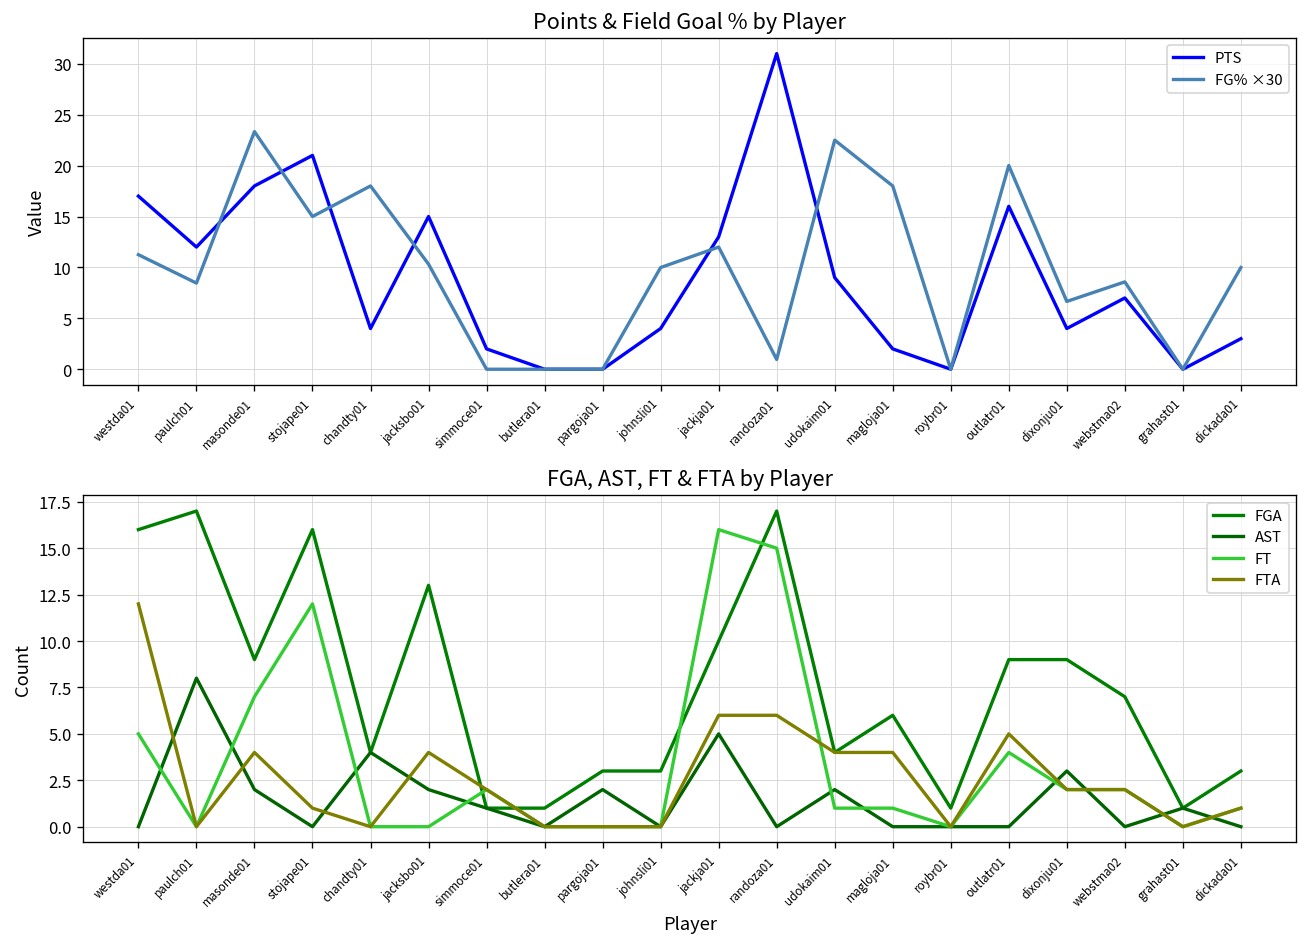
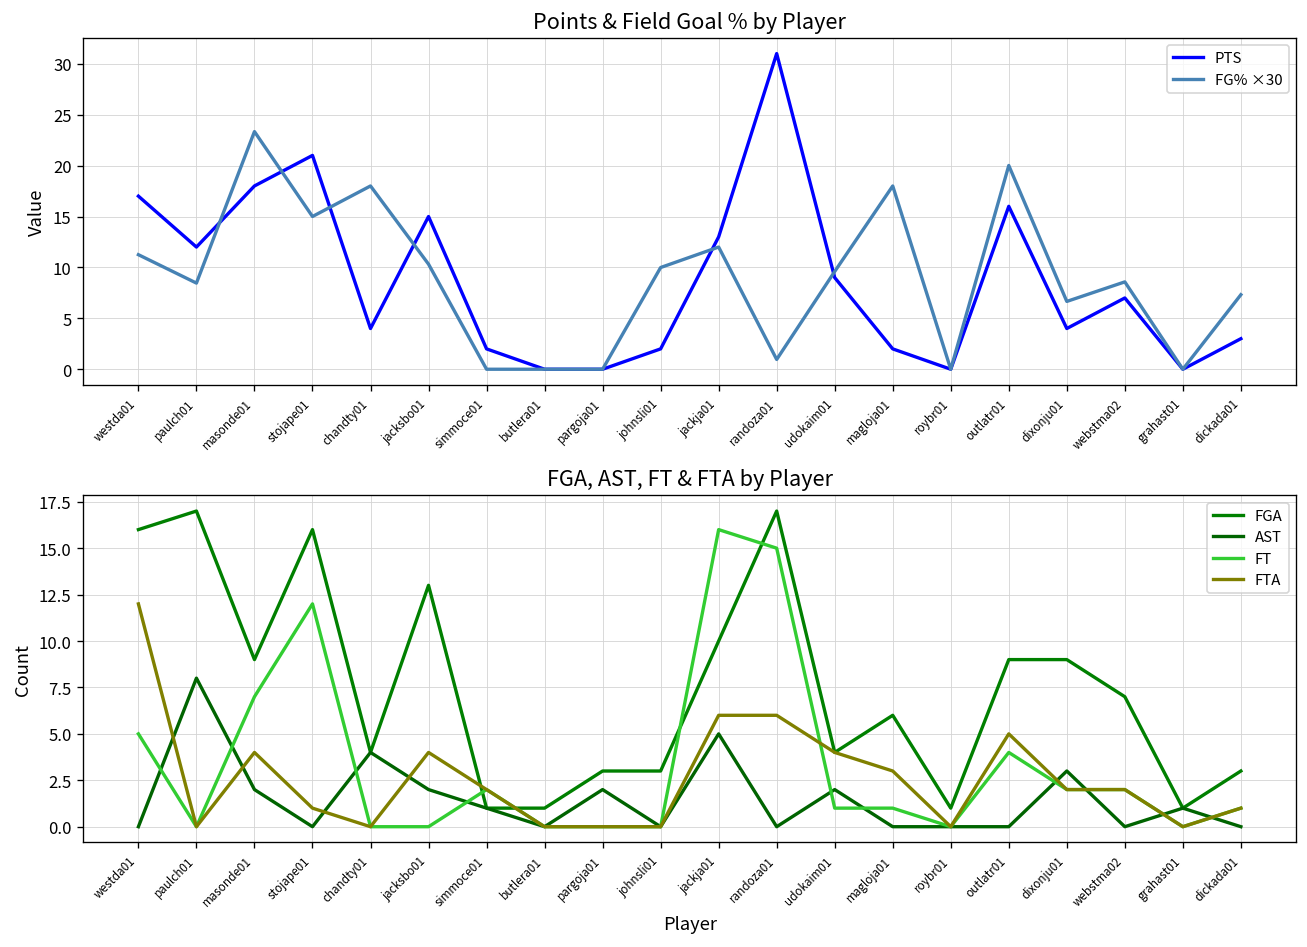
Points & Field Goal % by Player, PTS, johnsli01: 4 -> 2
Points & Field Goal % by Player, FG% ×30, udokaim01: 23 -> 10
Points & Field Goal % by Player, FG% ×30, dickada01: 10 -> 7
FGA, AST, FT & FTA by Player, FTA, magloja01: 4 -> 3
